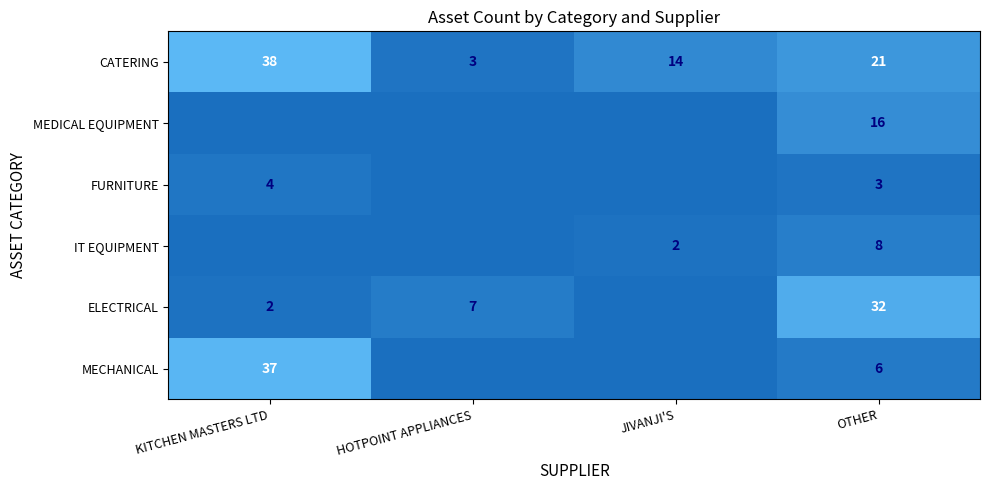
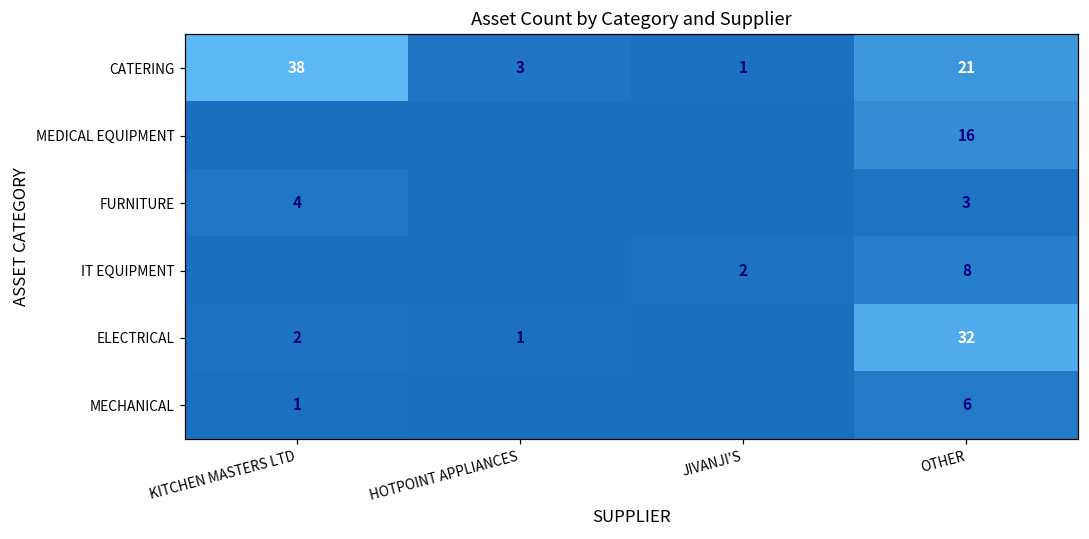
CATERING, JIVANJI'S: 14 -> 1
ELECTRICAL, HOTPOINT APPLIANCES: 7 -> 1
MECHANICAL, KITCHEN MASTERS LTD: 37 -> 1
